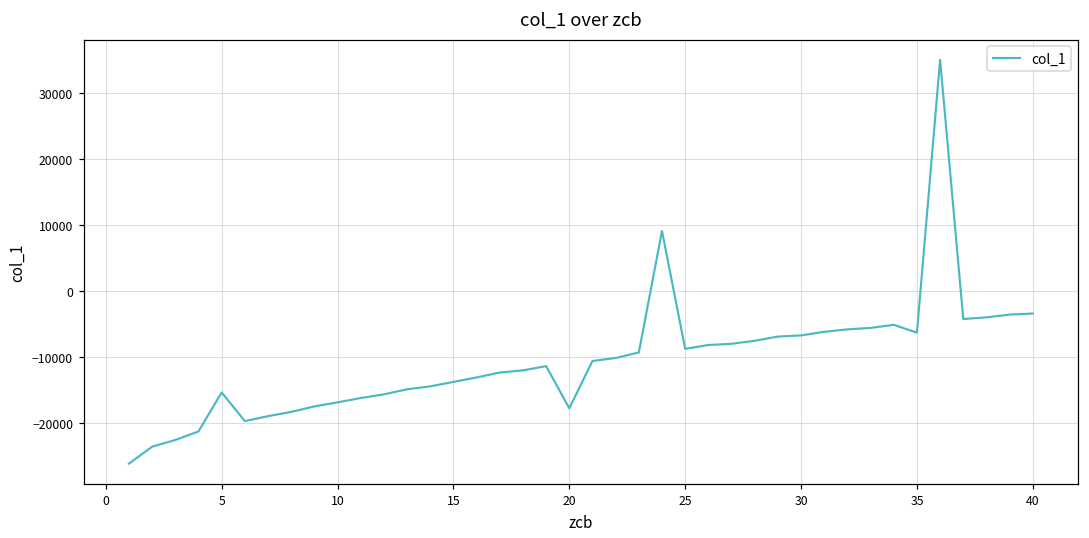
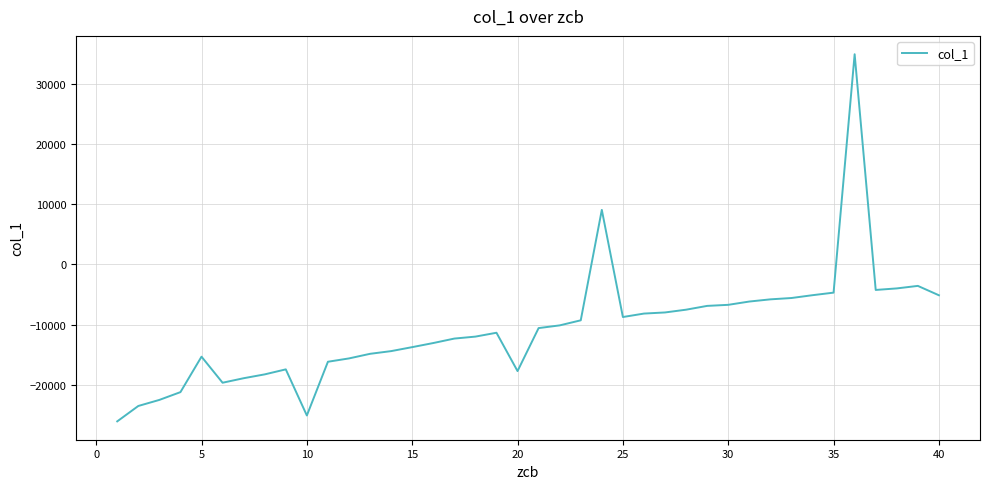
10: -17000 -> -25000
35: -6000 -> -5000
40: -3000 -> -5000
